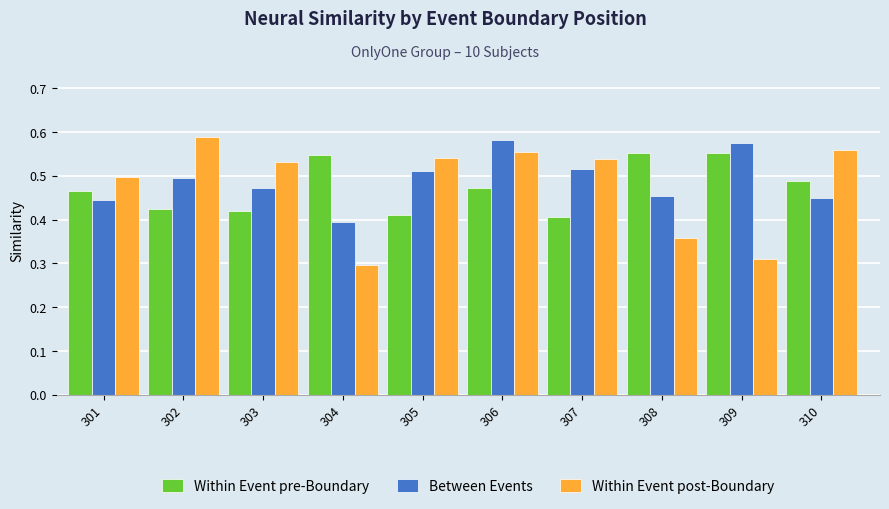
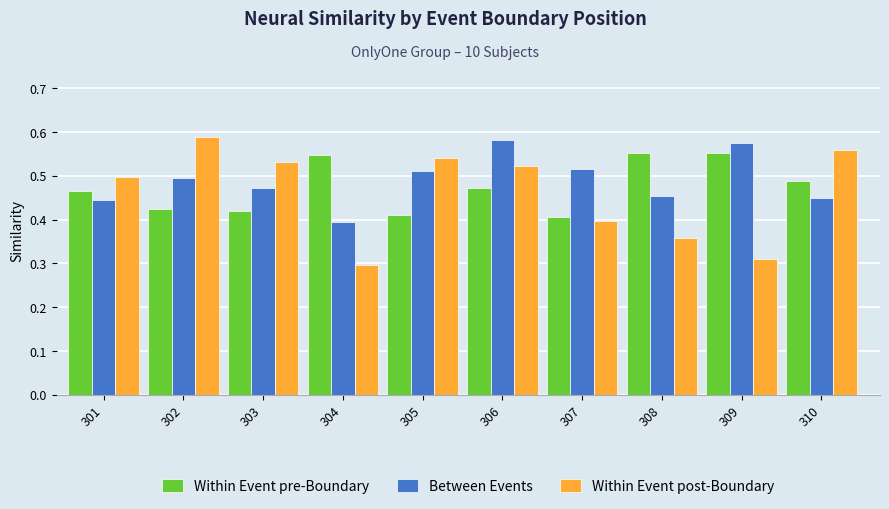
Within Event post-Boundary, 306: 0.55 -> 0.52
Within Event post-Boundary, 307: 0.54 -> 0.40
